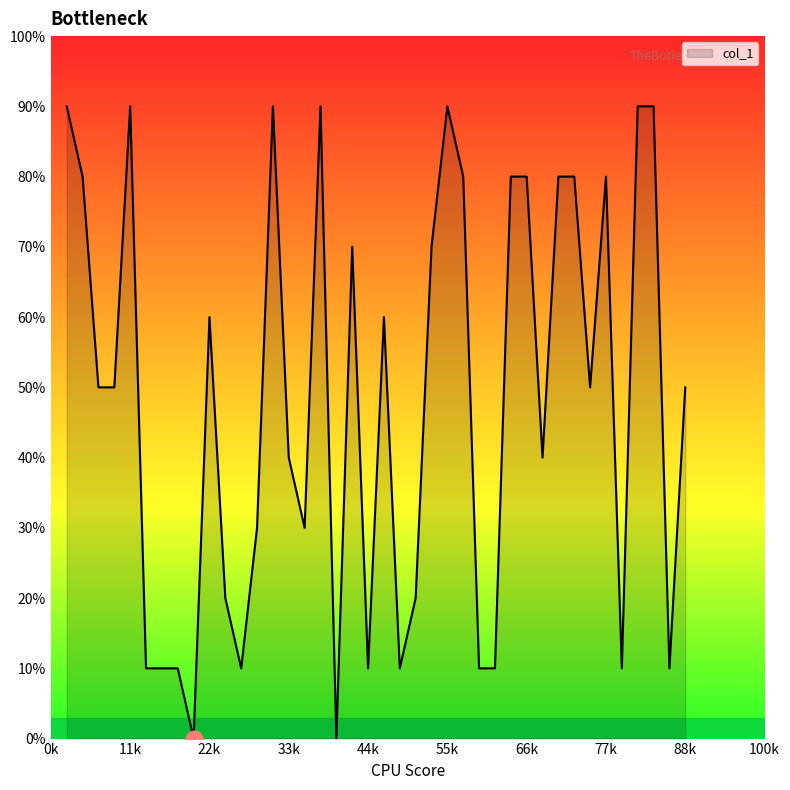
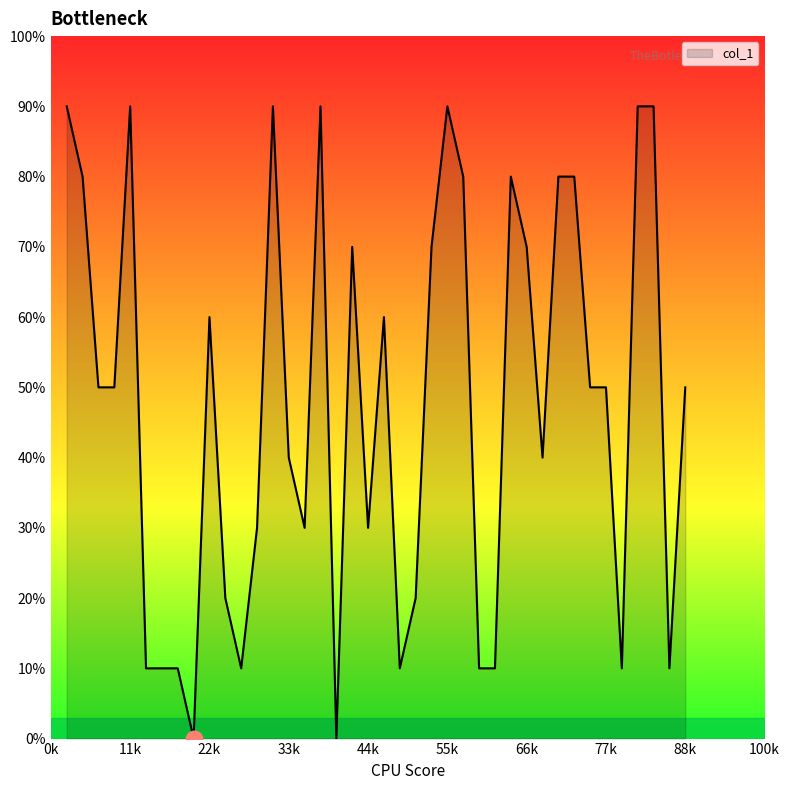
col_1, 44k: 10% -> 30%
col_1, 66k: 80% -> 70%
col_1, 77k: 80% -> 50%
